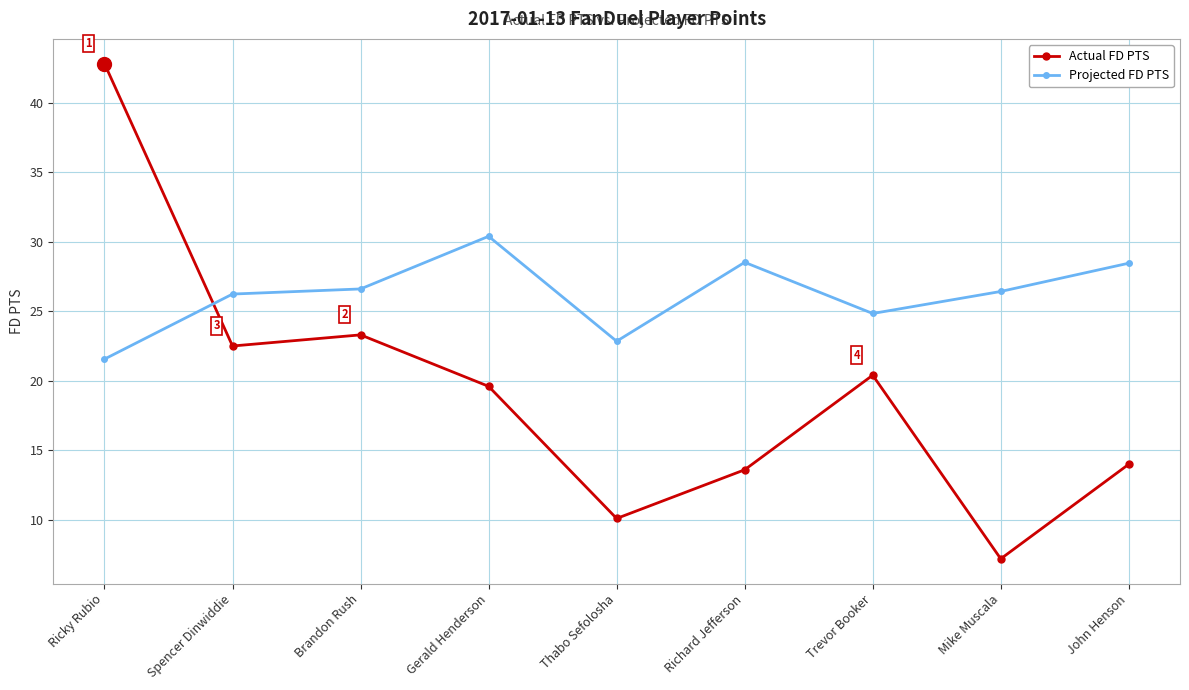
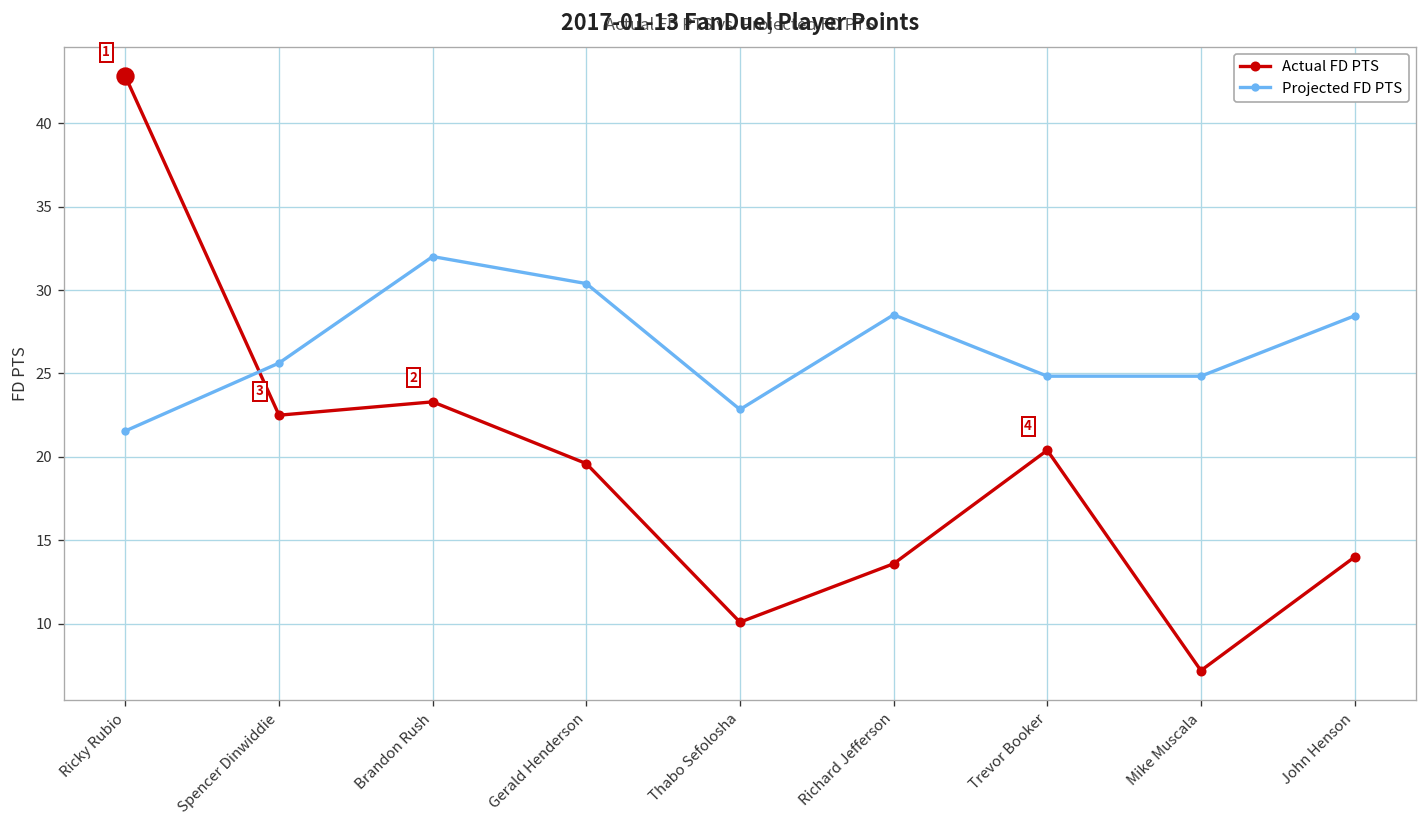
Projected FD PTS, Spencer Dinwiddie: 26.2 -> 25.6
Projected FD PTS, Brandon Rush: 26.6 -> 32.0
Projected FD PTS, Mike Muscala: 26.4 -> 24.8
